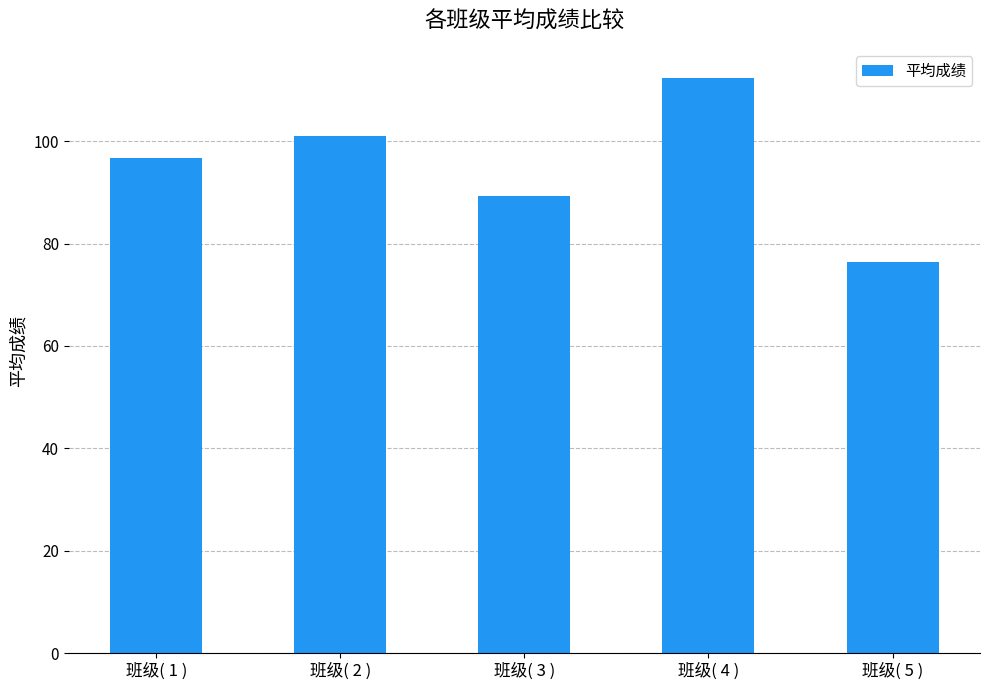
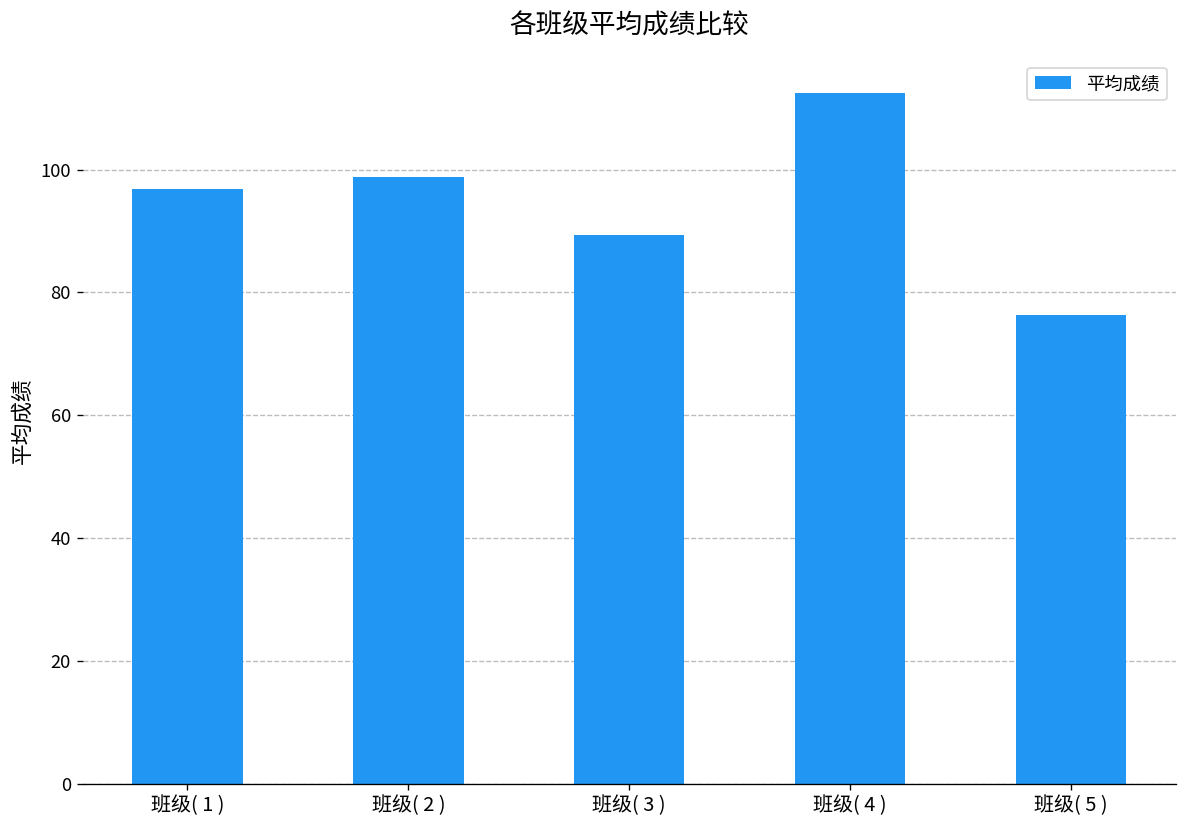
班级( 2 ): 101 -> 99
